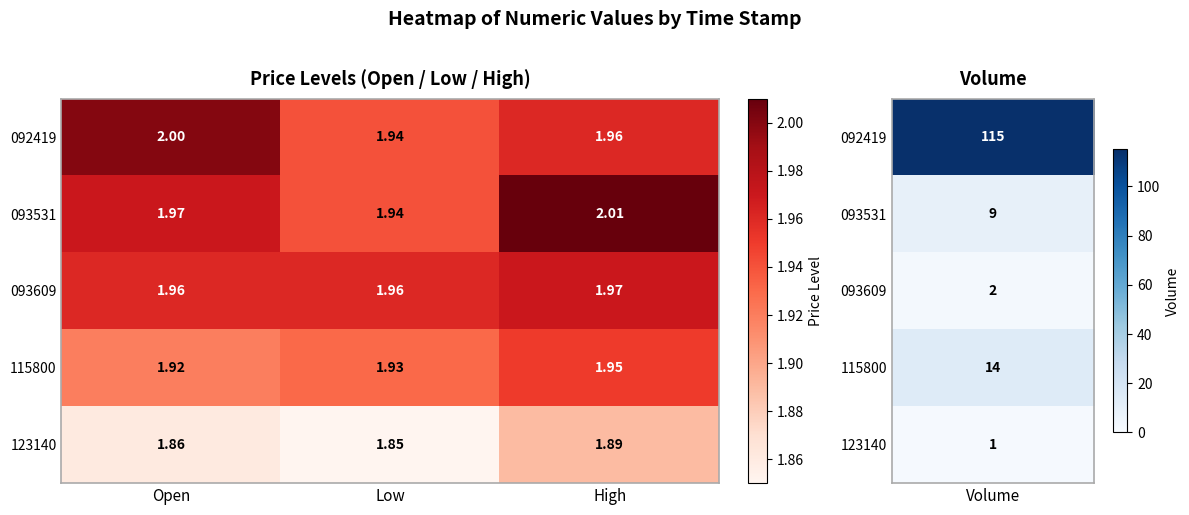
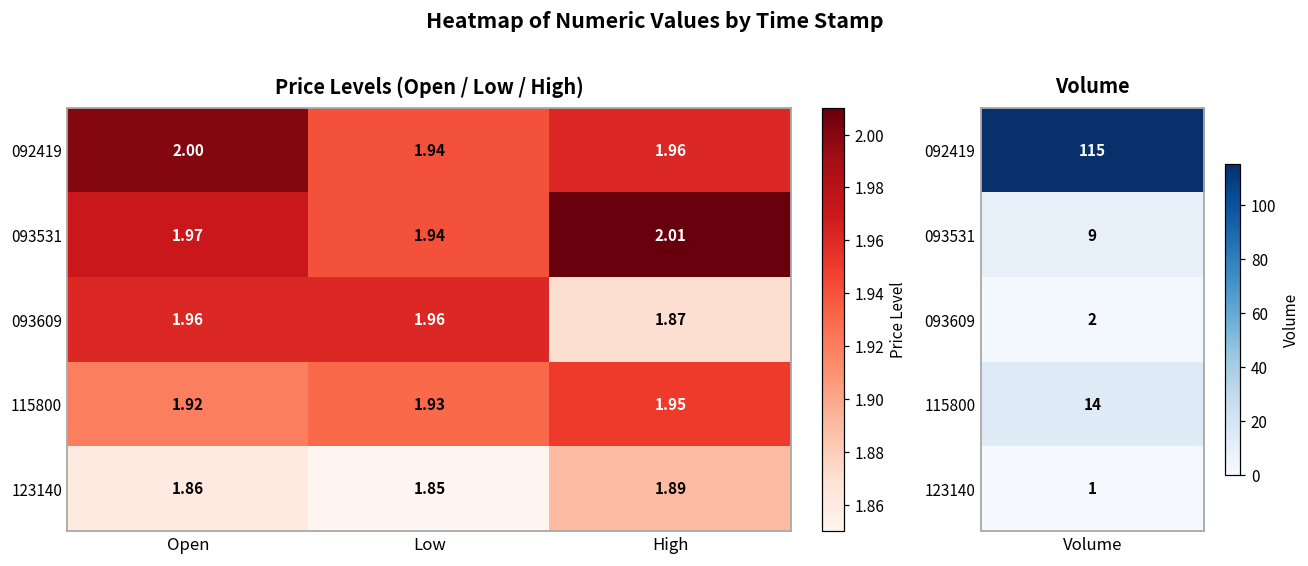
Price Levels (Open / Low / High), 093609, High: 1.97 -> 1.87
